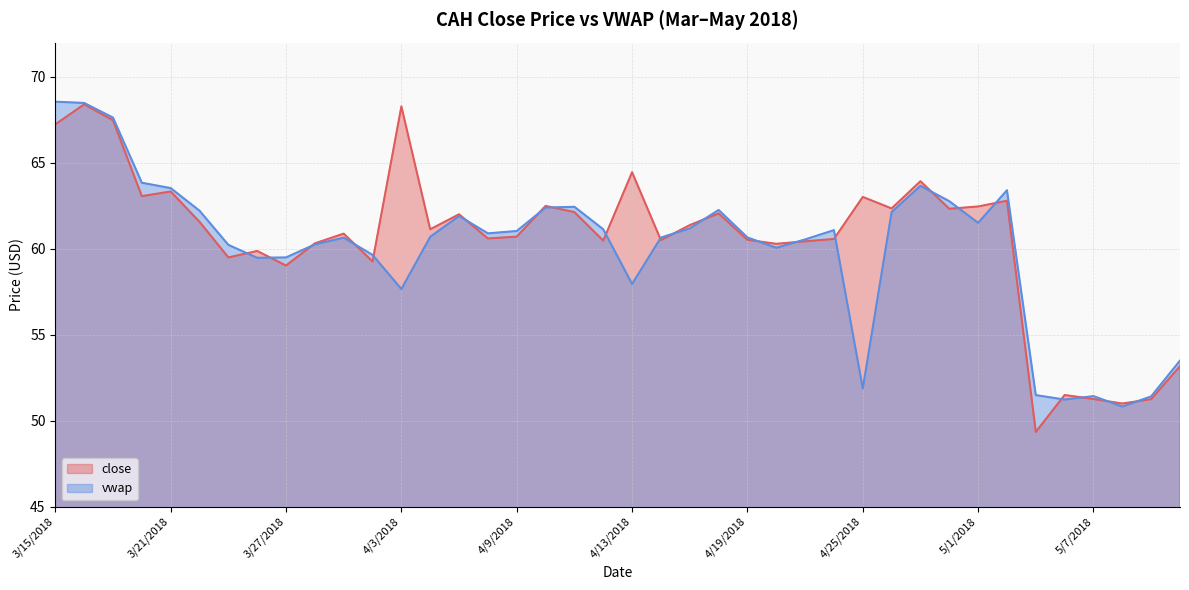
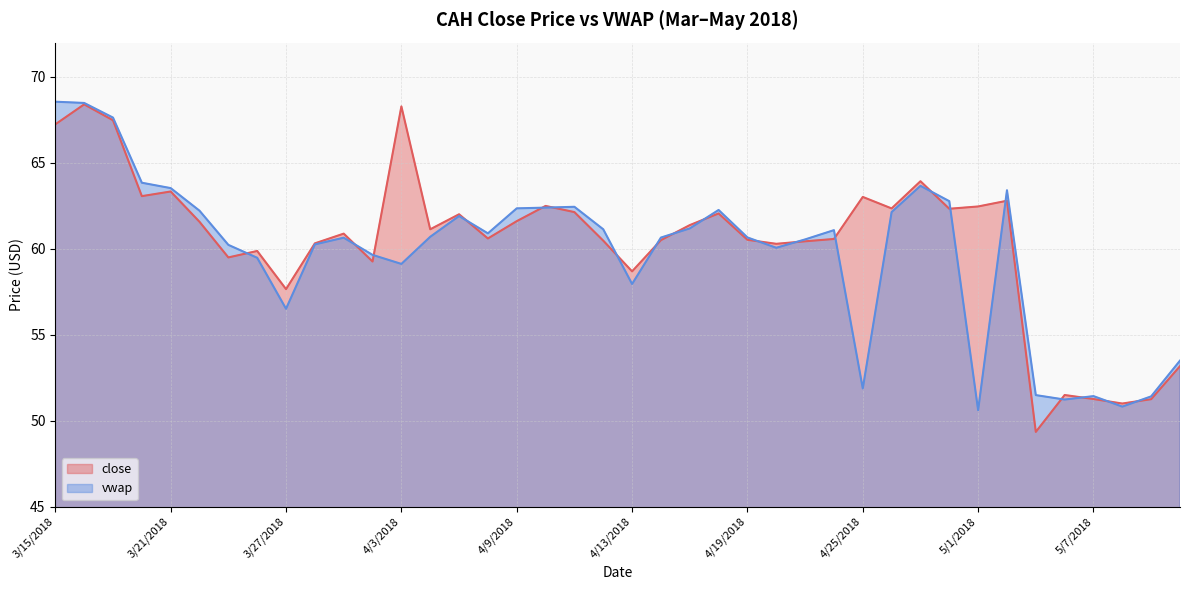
close, 3/27/2018: 59.0 -> 57.7
vwap, 3/27/2018: 59.5 -> 56.5
vwap, 4/3/2018: 57.7 -> 59.1
close, 4/9/2018: 60.7 -> 61.6
vwap, 4/9/2018: 61.0 -> 62.4
close, 4/13/2018: 64.5 -> 58.7
vwap, 5/1/2018: 61.5 -> 50.6
